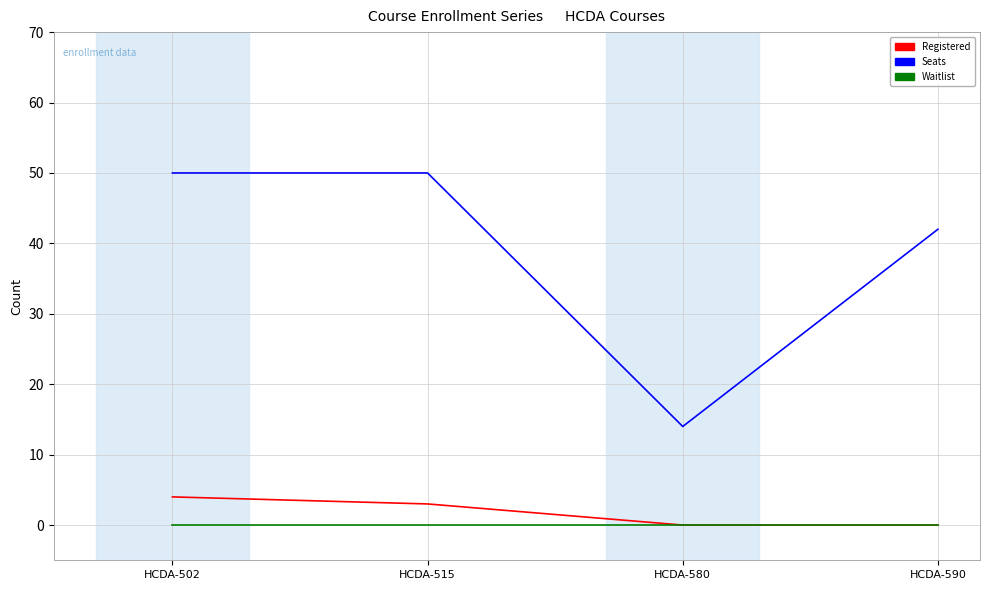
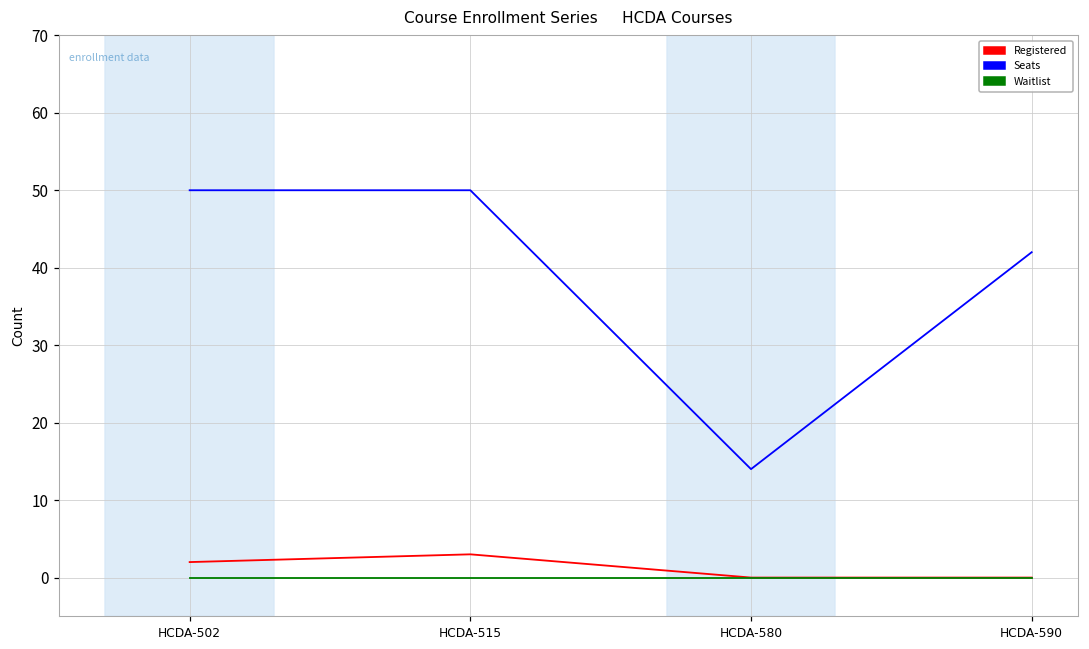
Registered, HCDA-502: 4 -> 2
